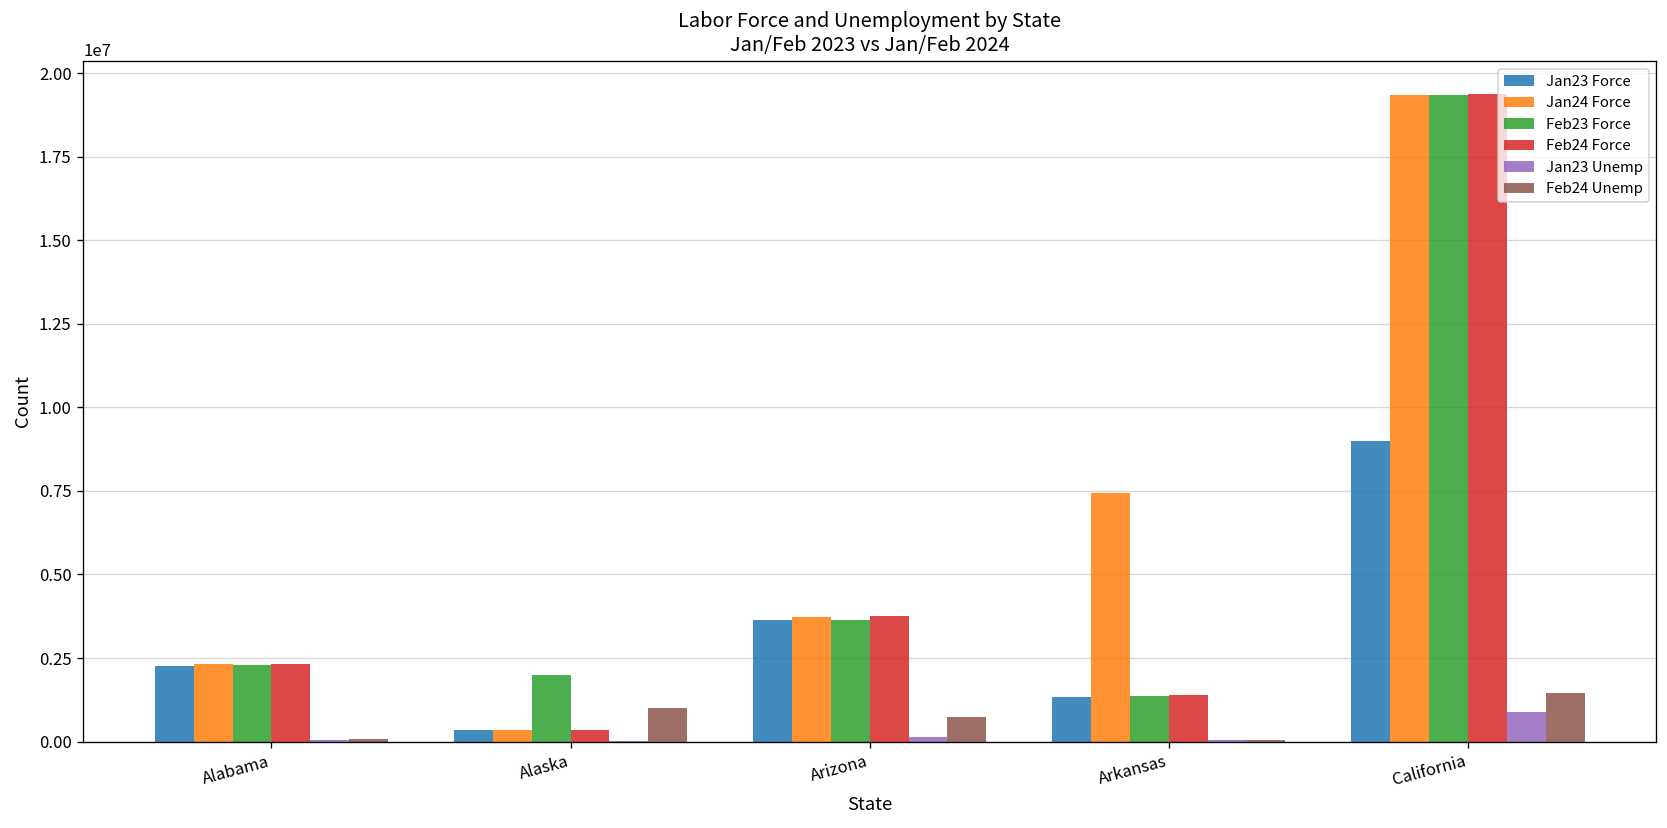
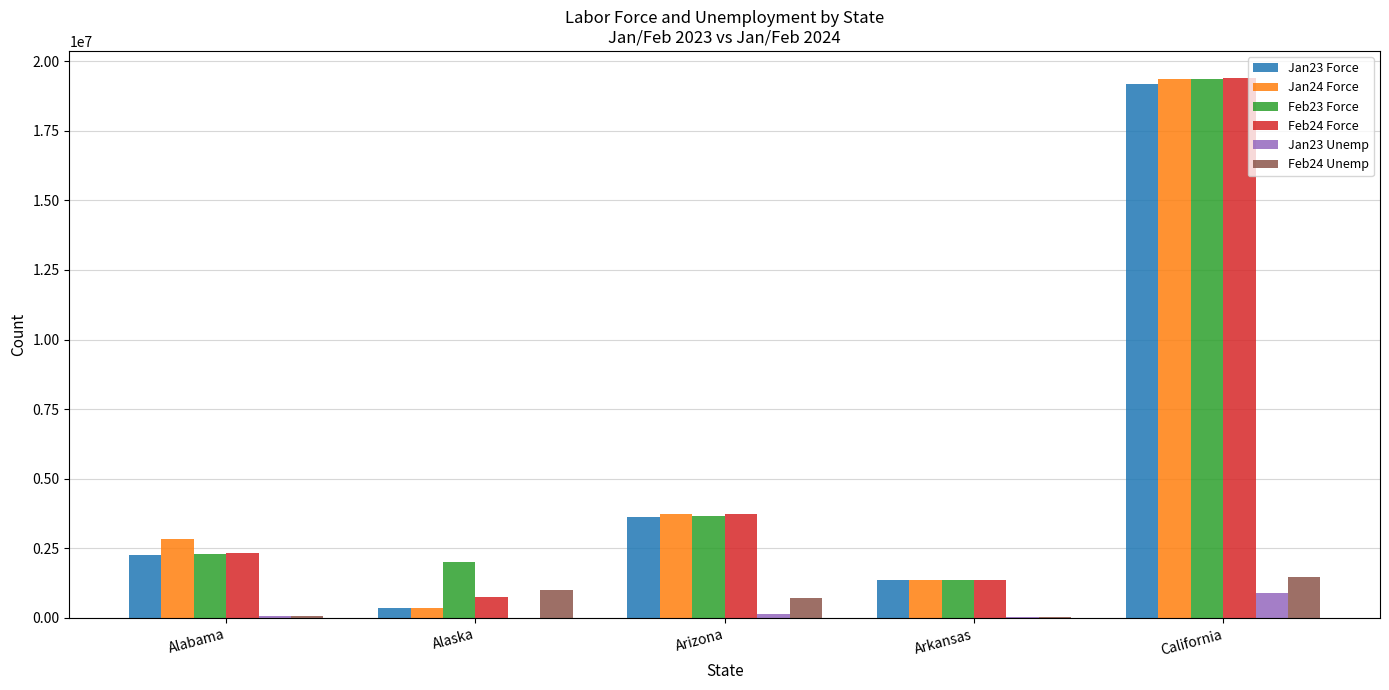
Jan24 Force, Alabama: 2300000 -> 2800000
Feb24 Force, Alaska: 400000 -> 700000
Jan24 Force, Arkansas: 7400000 -> 1400000
Jan23 Force, California: 9000000 -> 19200000
